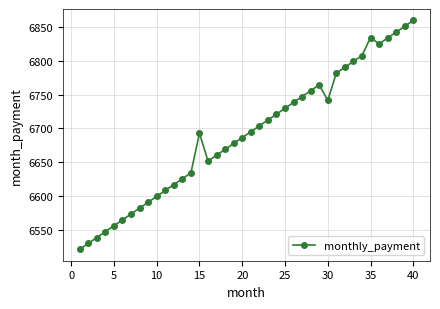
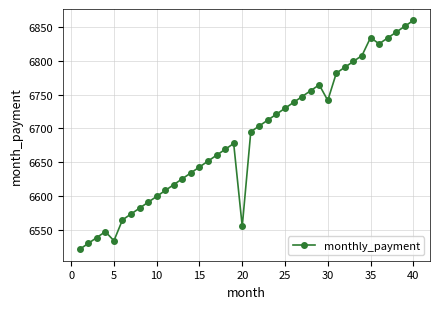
5: 6560 -> 6530
15: 6690 -> 6640
20: 6690 -> 6560
